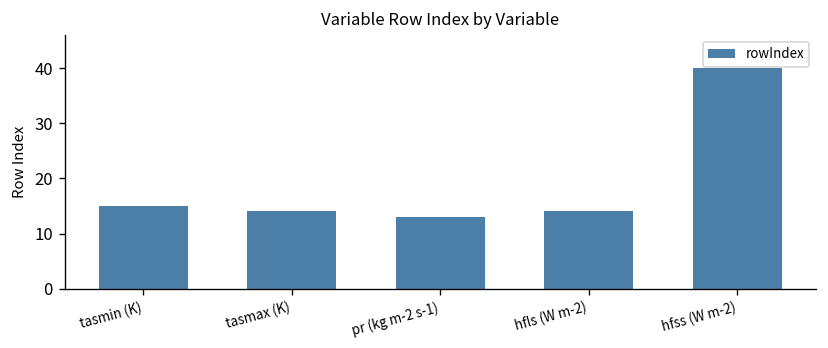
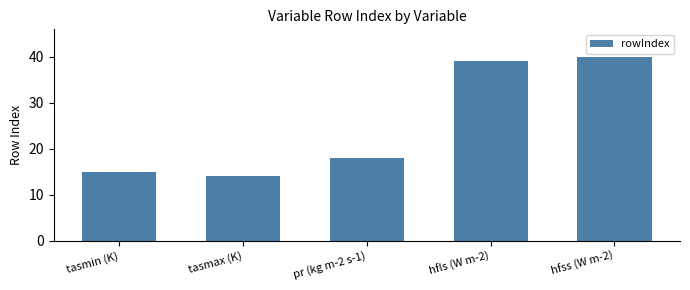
pr (kg m-2 s-1): 13 -> 18
hfls (W m-2): 14 -> 39
